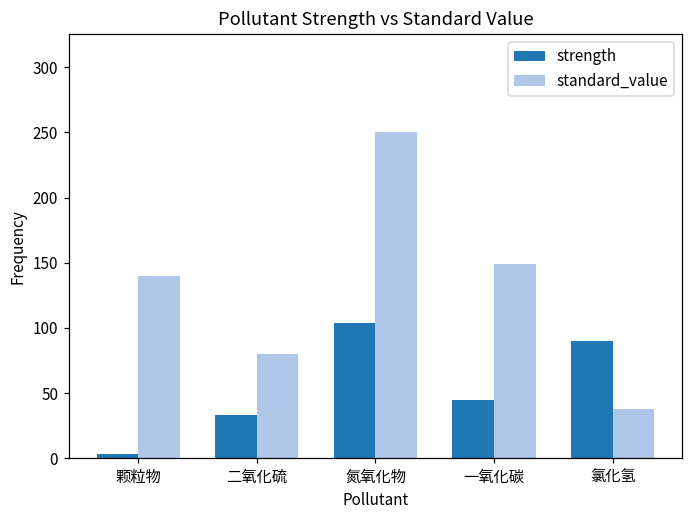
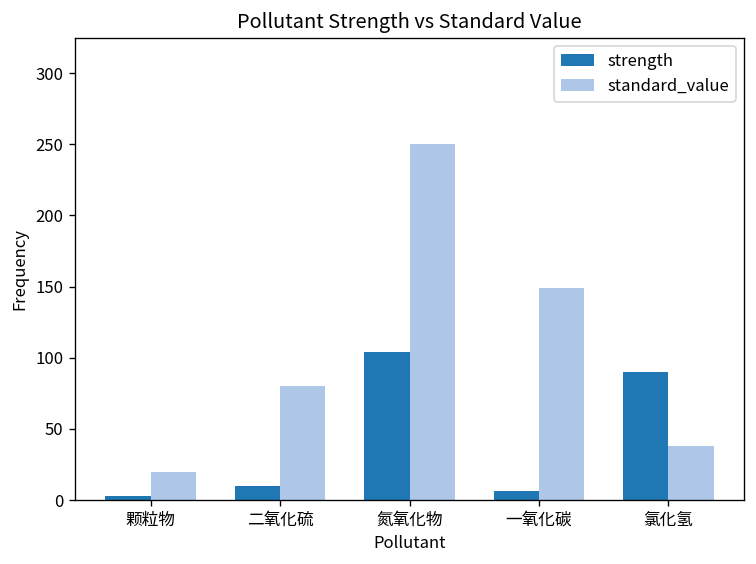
standard_value, 颗粒物: 140 -> 20
strength, 二氧化硫: 33 -> 10
strength, 一氧化碳: 45 -> 7
